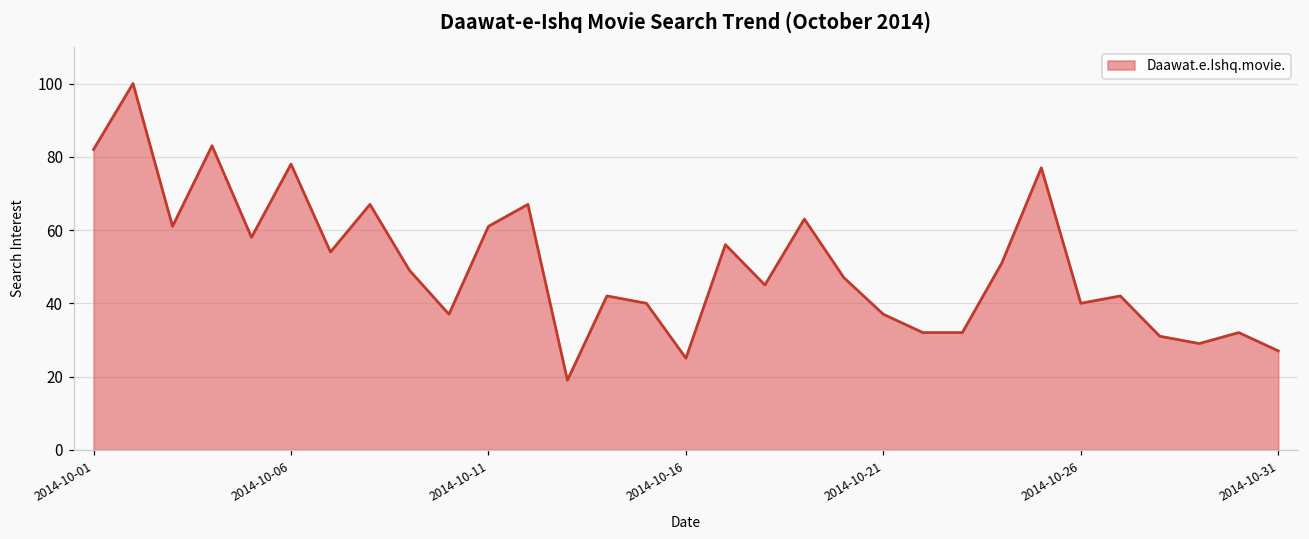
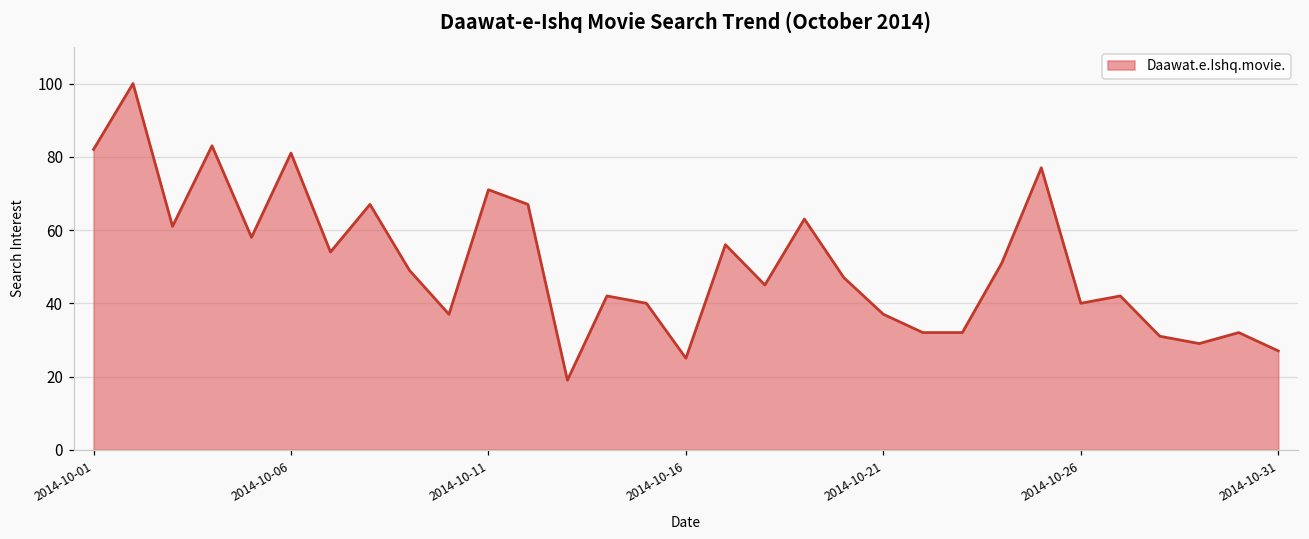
2014-10-06: 78 -> 81
2014-10-11: 61 -> 71
